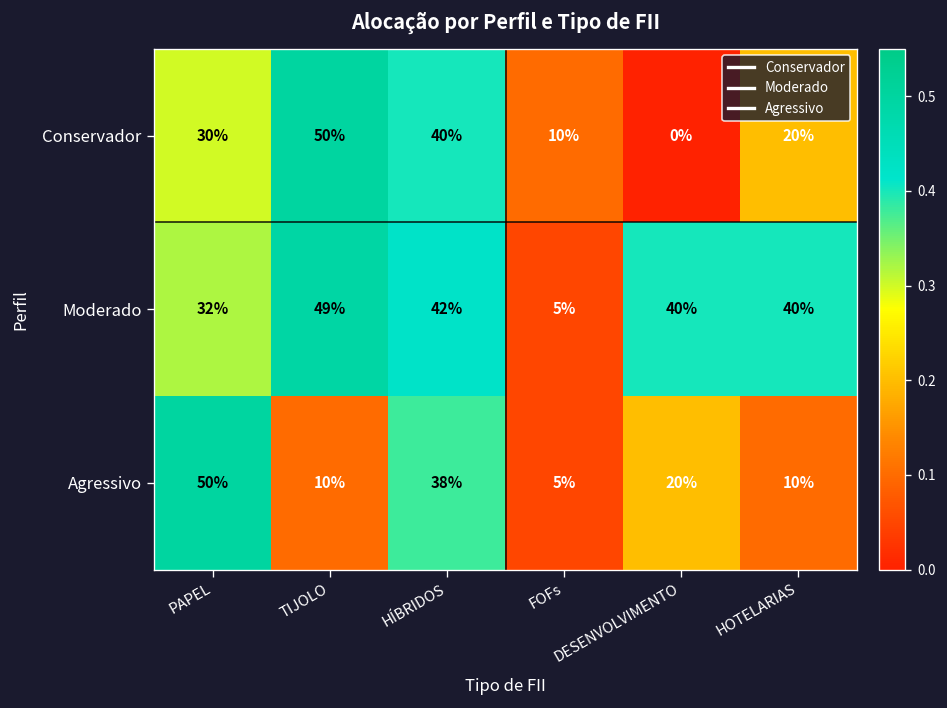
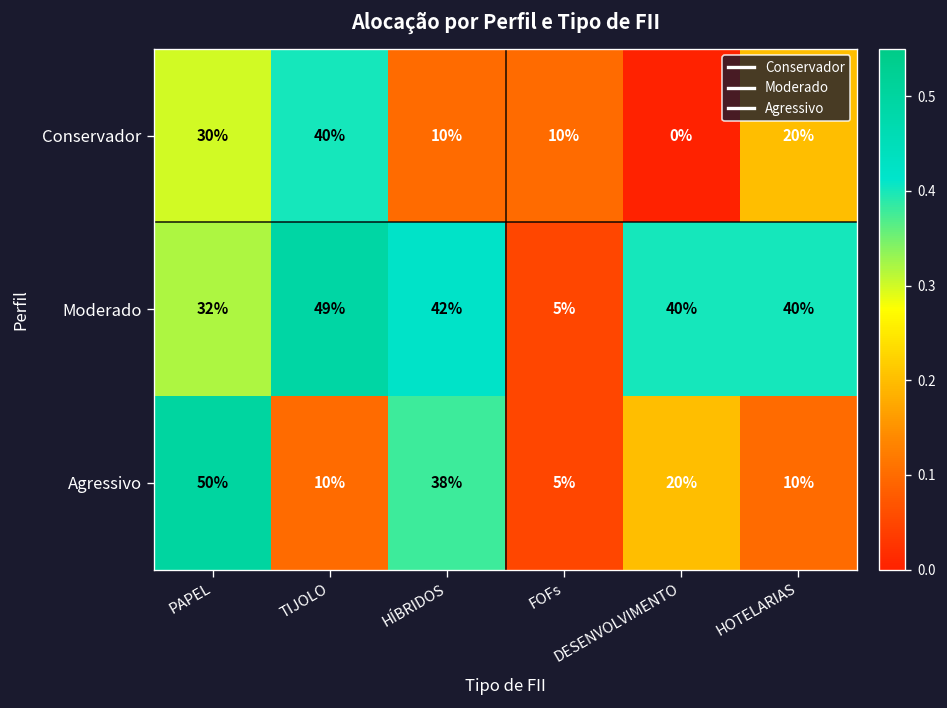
Conservador, TIJOLO: 50% -> 40%
Conservador, HÍBRIDOS: 40% -> 10%
